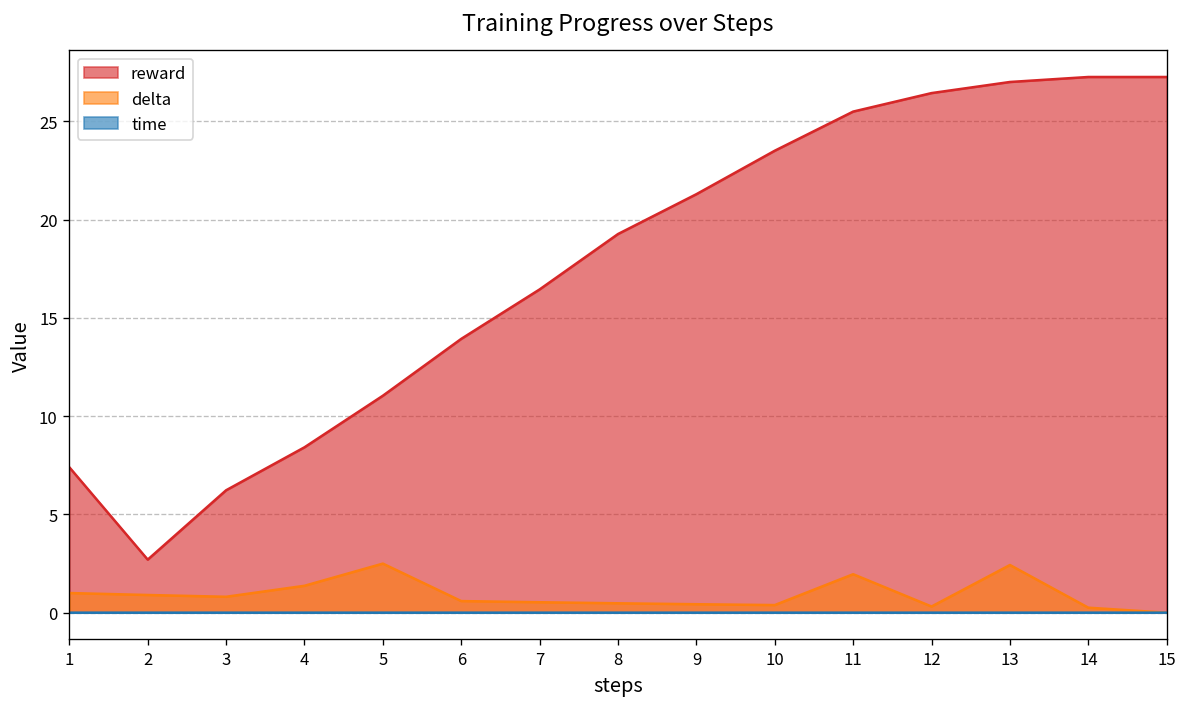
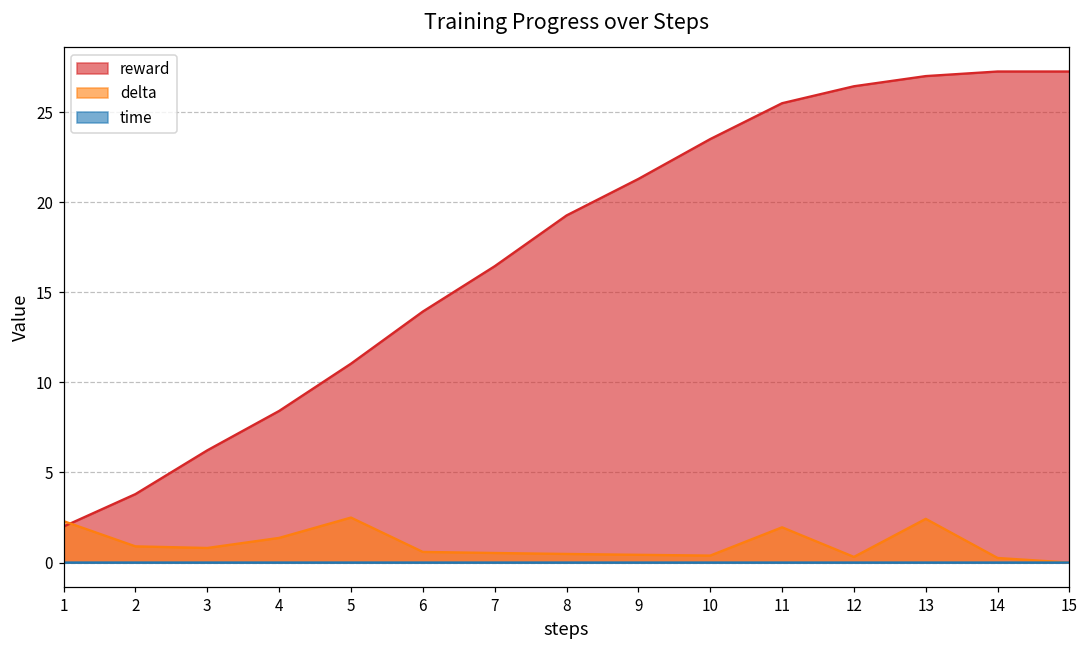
reward, 1: 7.4 -> 2.0
delta, 1: 1.0 -> 2.3
reward, 2: 2.7 -> 3.8
